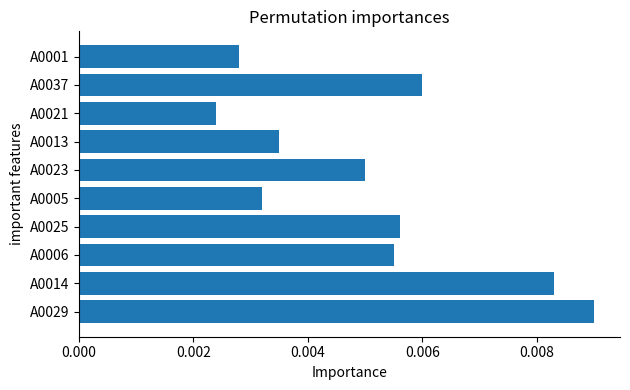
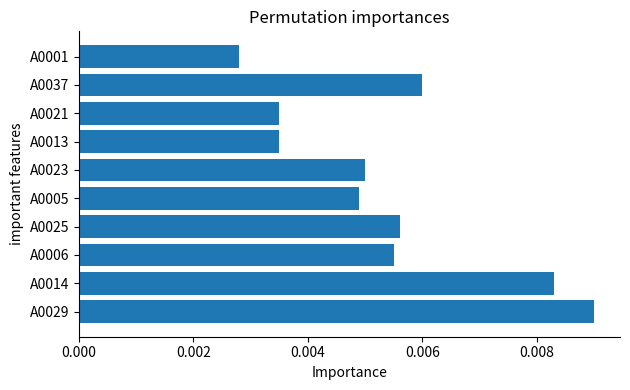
A0021: 0.0024 -> 0.0035
A0005: 0.0032 -> 0.0049
